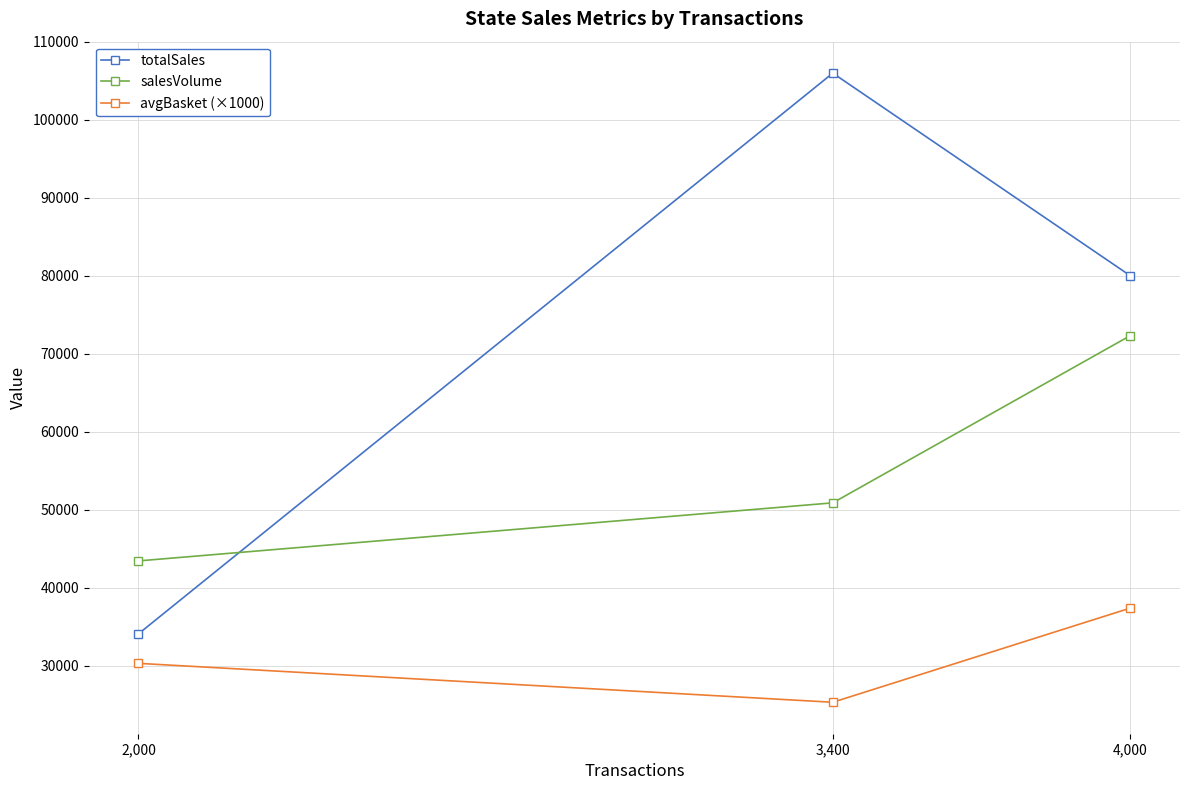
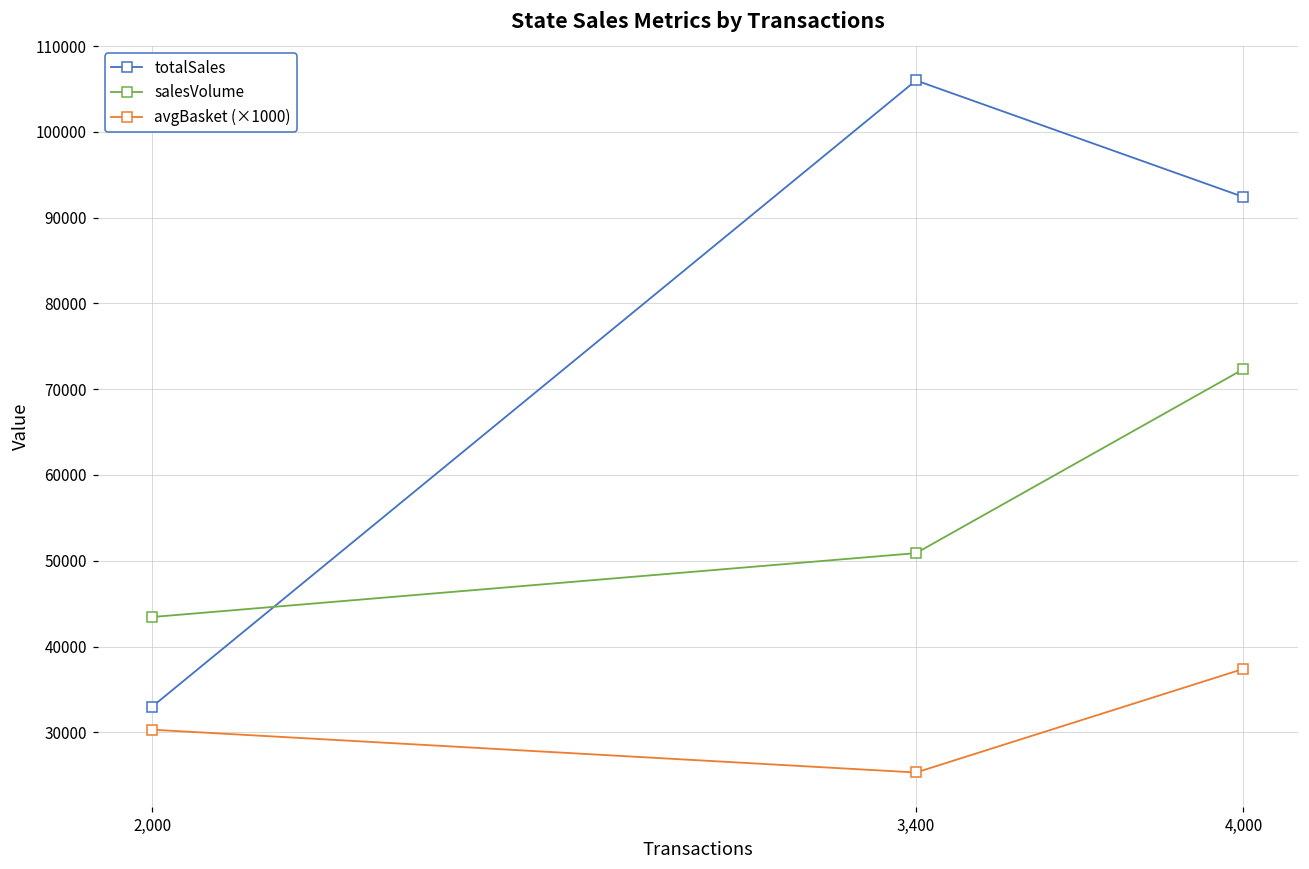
totalSales, 2,000: 34000 -> 33000
totalSales, 4,000: 80000 -> 92000
